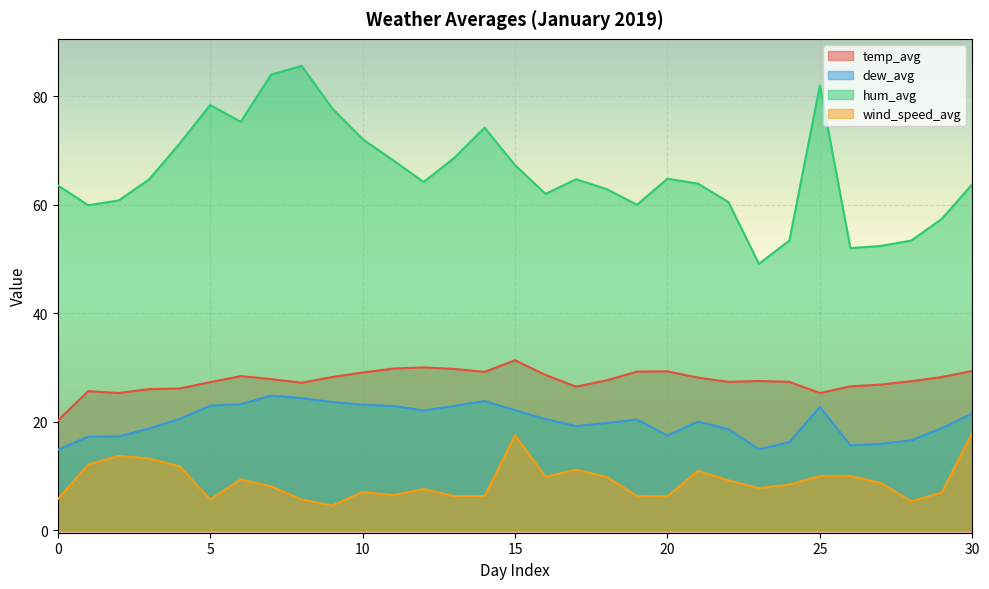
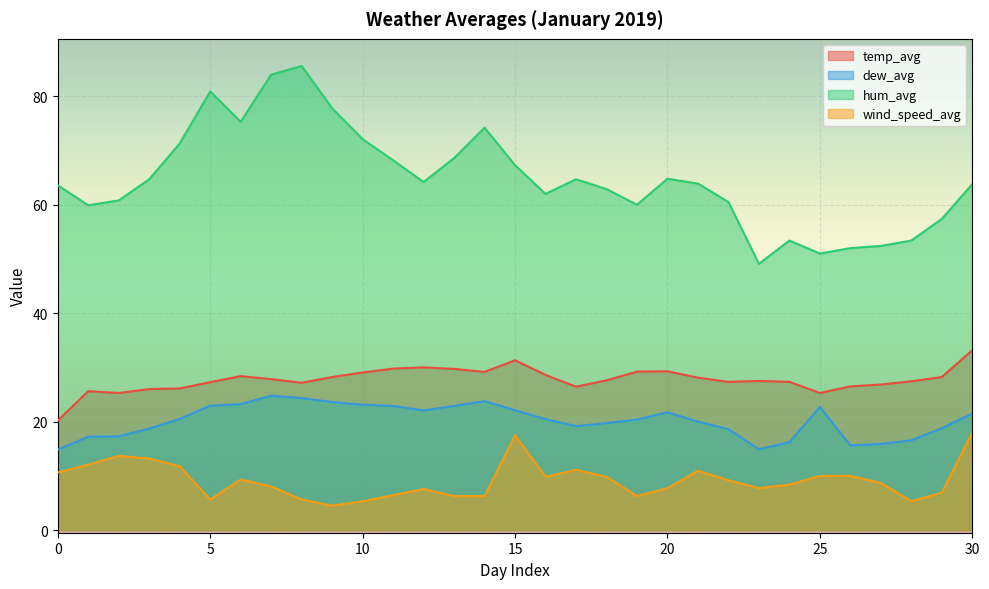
wind_speed_avg, 0: 6 -> 11
hum_avg, 5: 78 -> 81
wind_speed_avg, 10: 7 -> 5
dew_avg, 20: 17 -> 22
wind_speed_avg, 20: 6 -> 8
hum_avg, 25: 82 -> 51
temp_avg, 30: 29 -> 33
